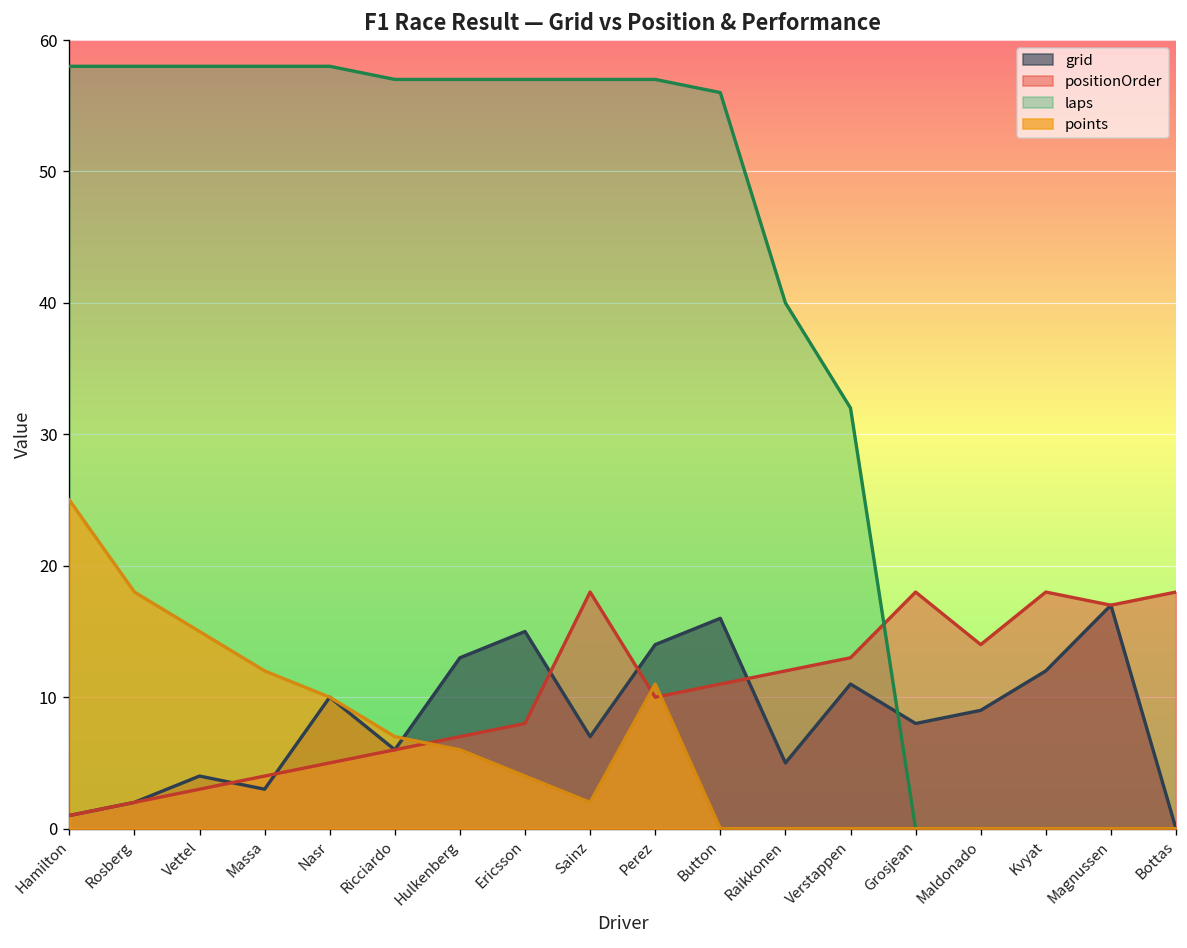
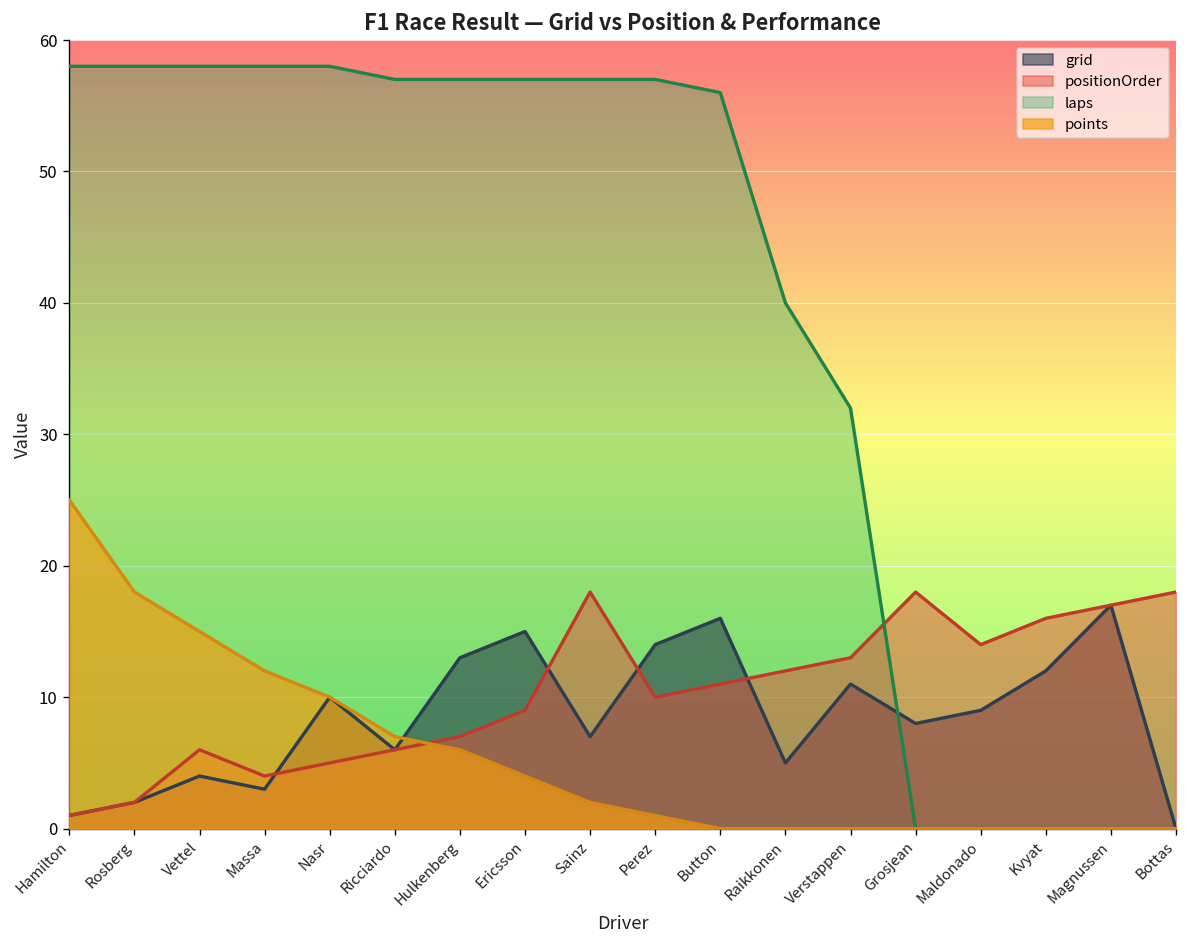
positionOrder, Vettel: 3 -> 6
positionOrder, Ericsson: 8 -> 9
points, Perez: 11 -> 1
positionOrder, Kvyat: 18 -> 16
